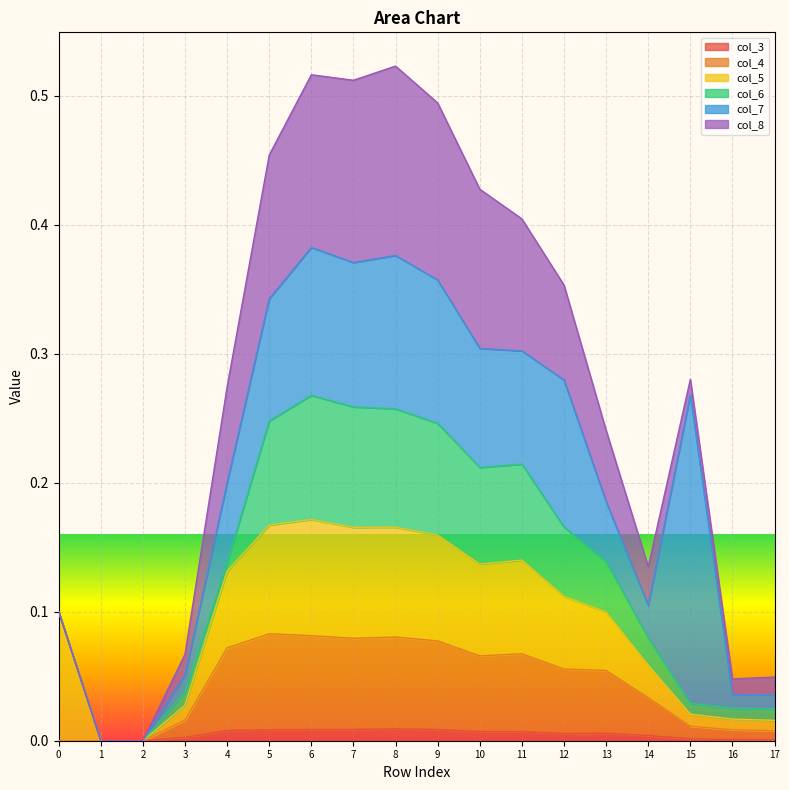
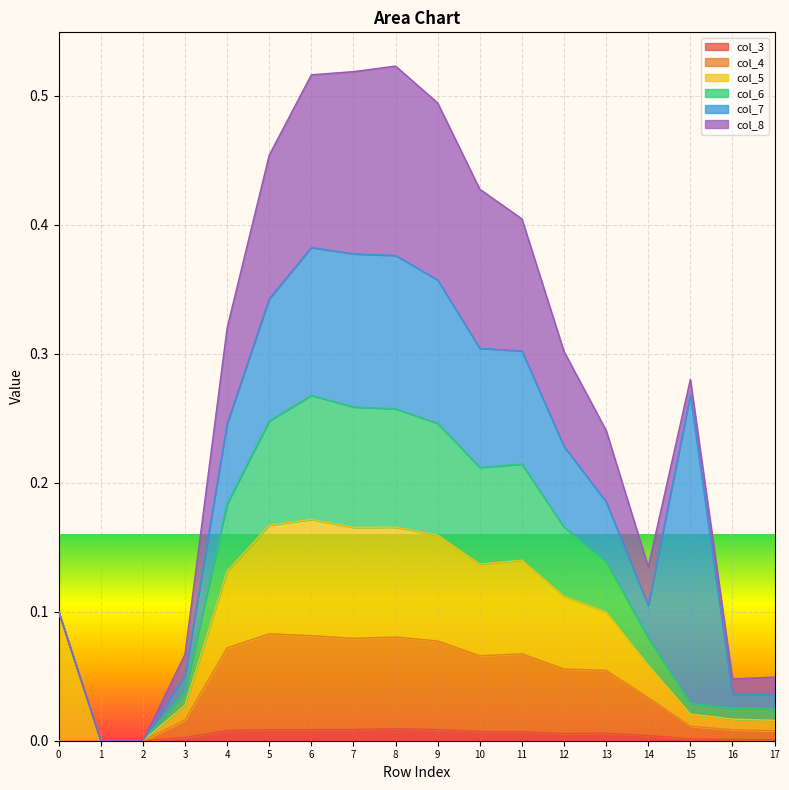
col_6, 4: 0.006 -> 0.052
col_7, 7: 0.112 -> 0.119
col_7, 12: 0.114 -> 0.063
